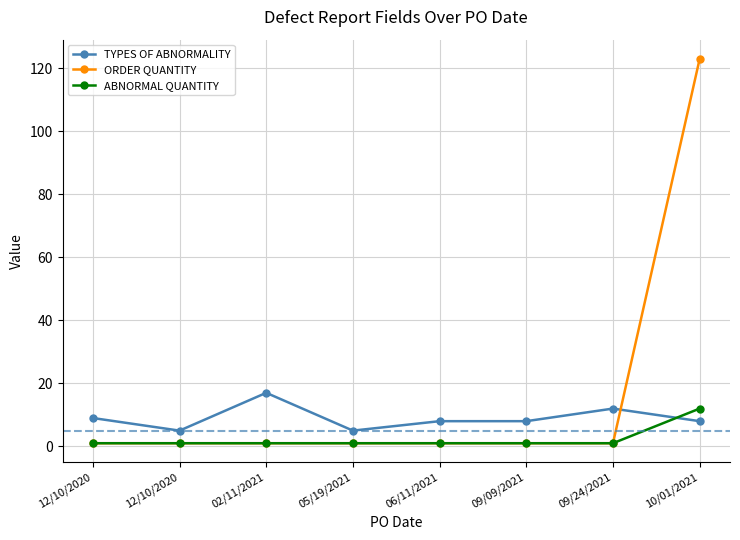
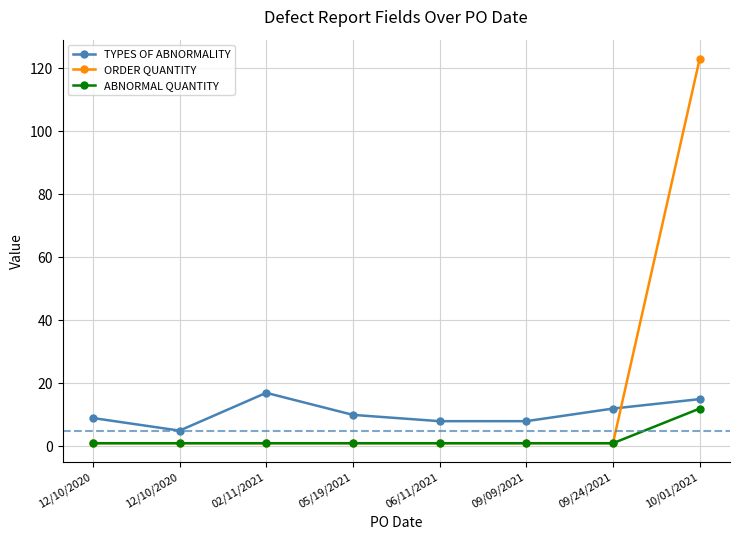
TYPES OF ABNORMALITY, 05/19/2021: 5 -> 10
TYPES OF ABNORMALITY, 10/01/2021: 8 -> 15
